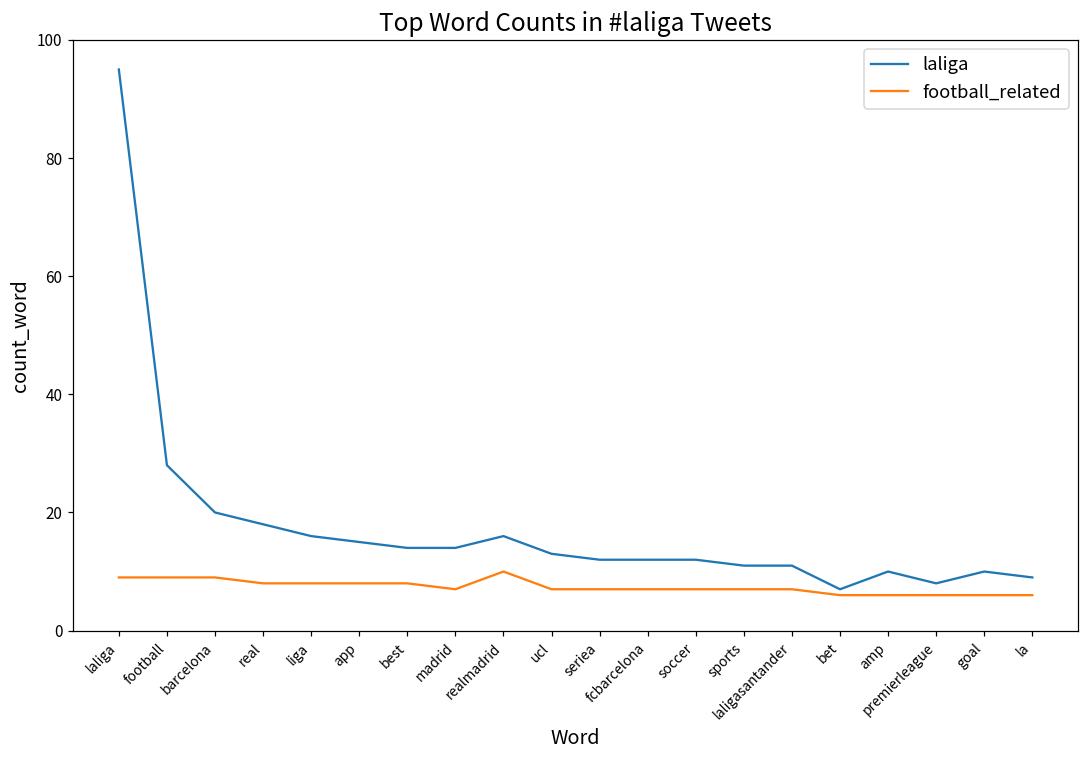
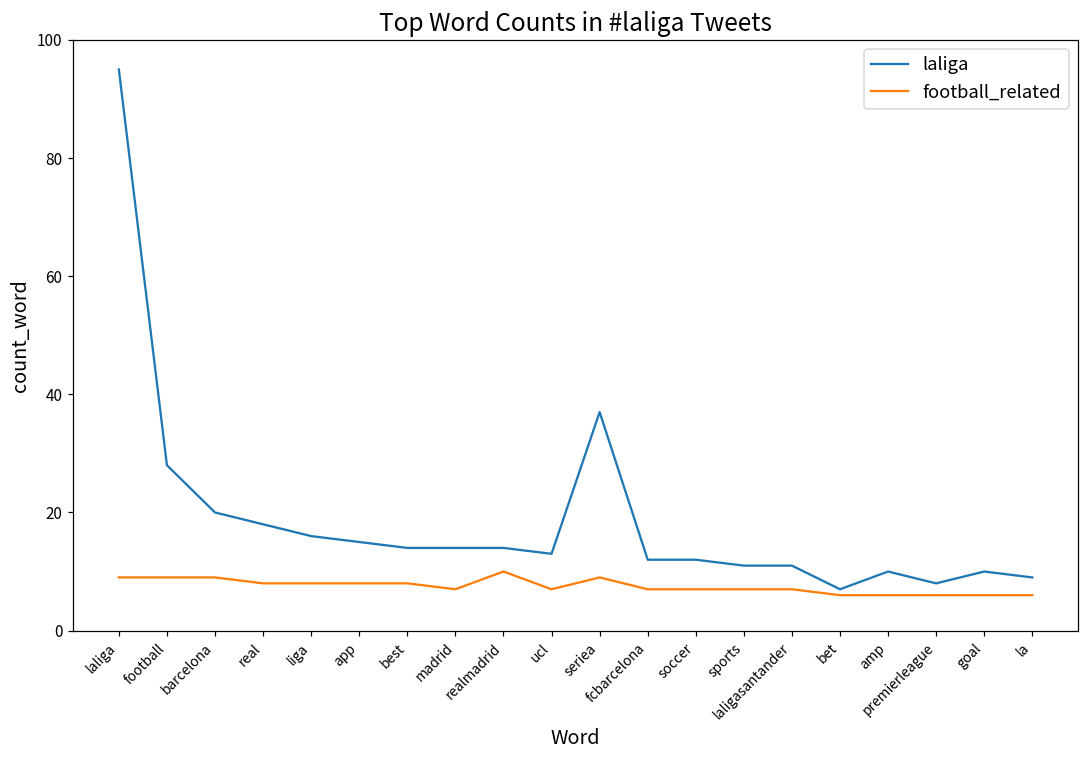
laliga, realmadrid: 16 -> 14
laliga, seriea: 12 -> 37
football_related, seriea: 7 -> 9
